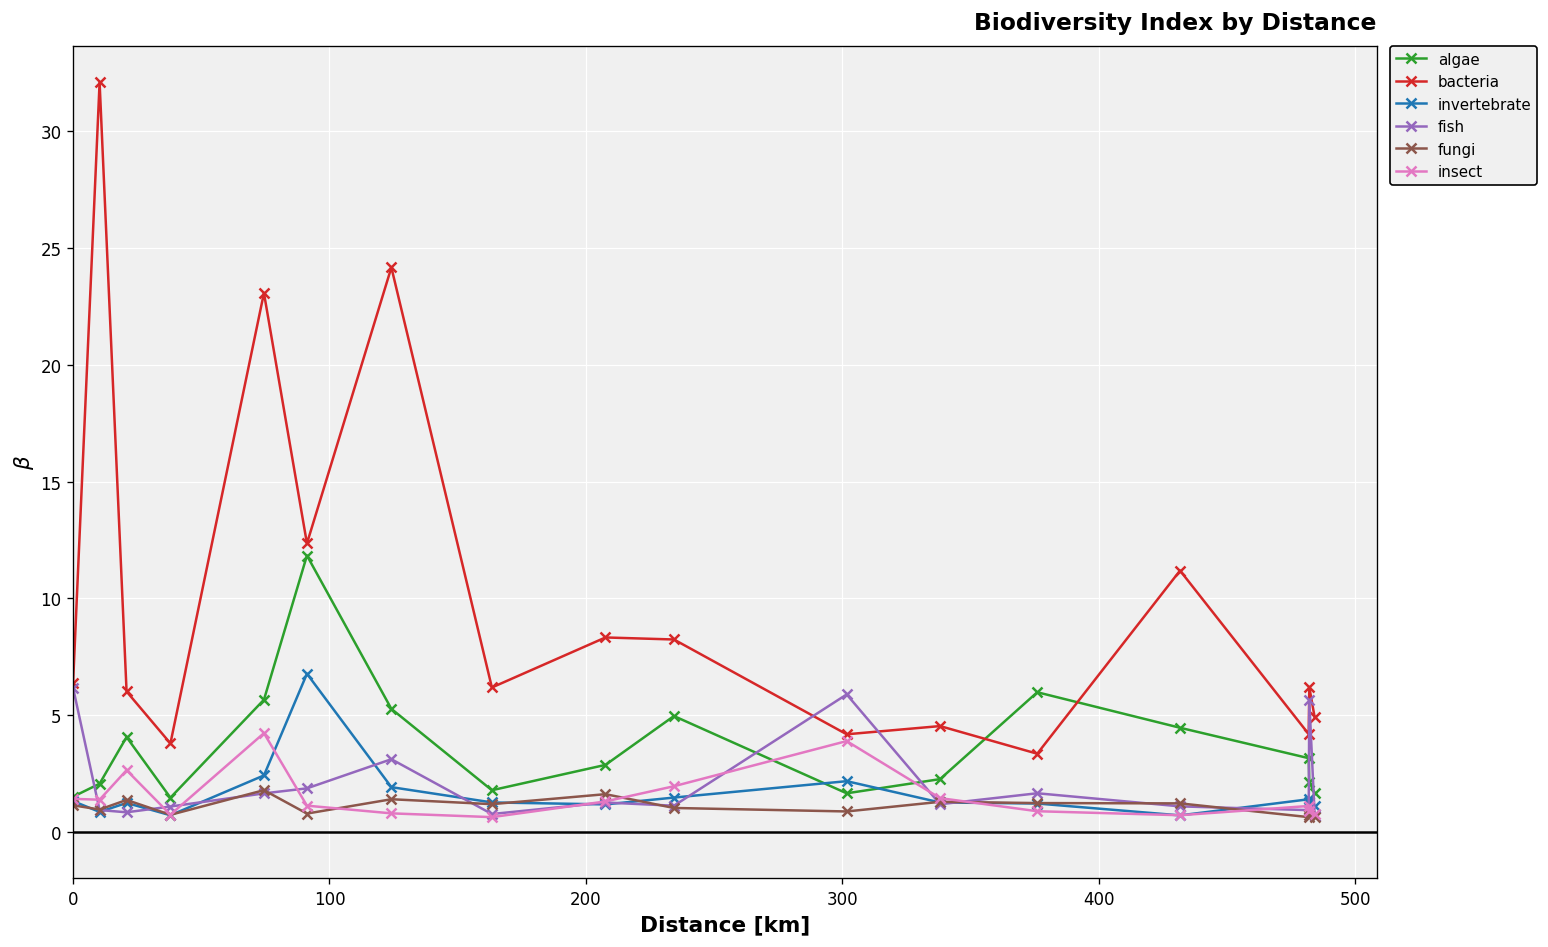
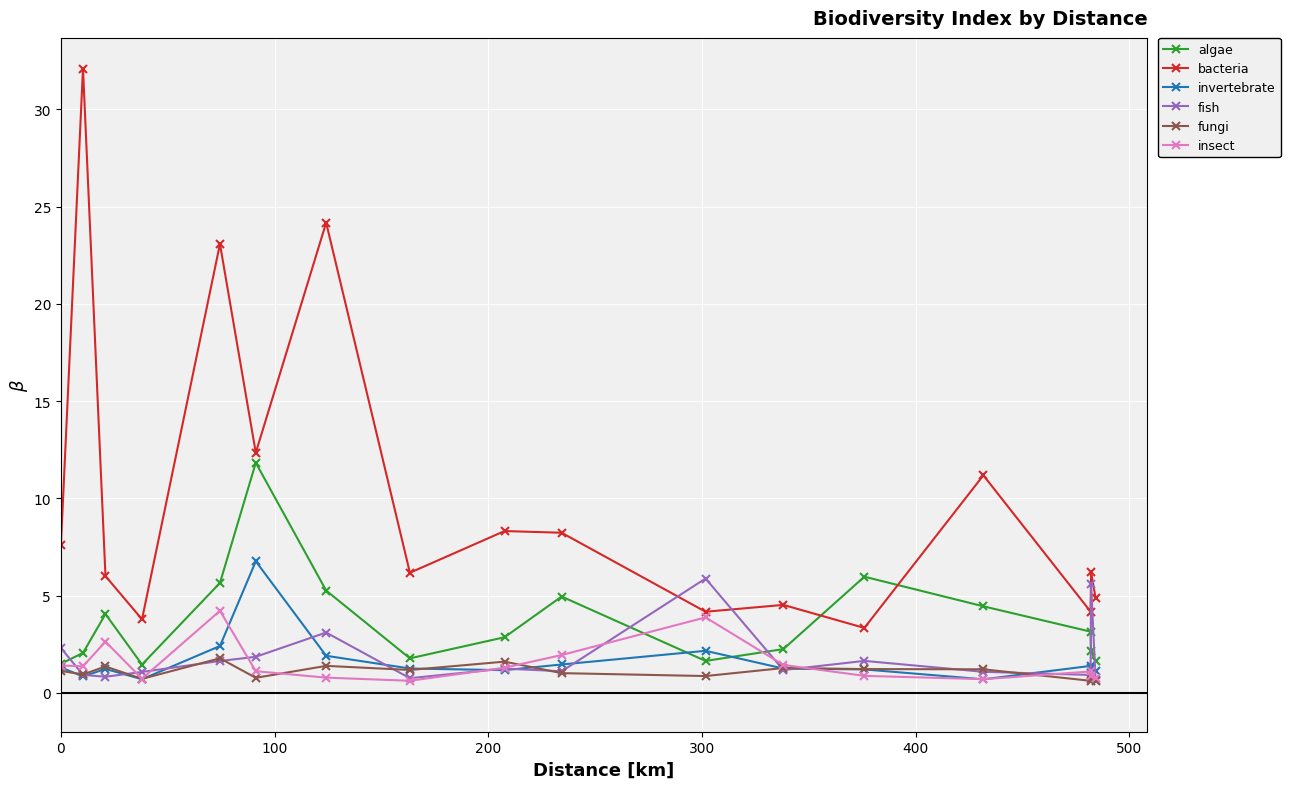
bacteria, 0: 6.4 -> 7.6
fish, 0: 6.2 -> 2.3
